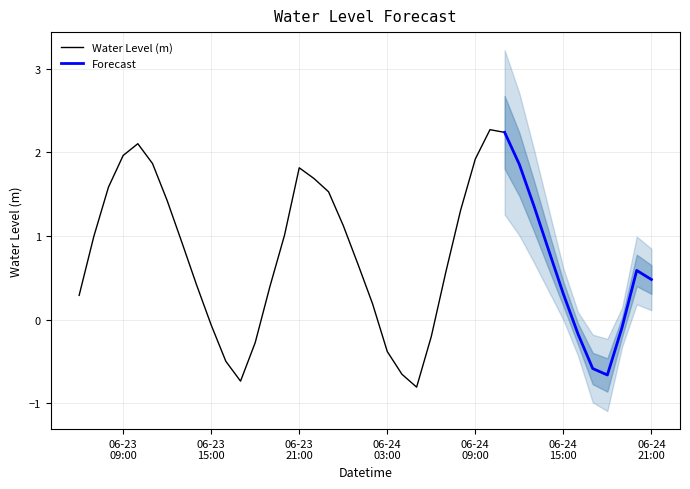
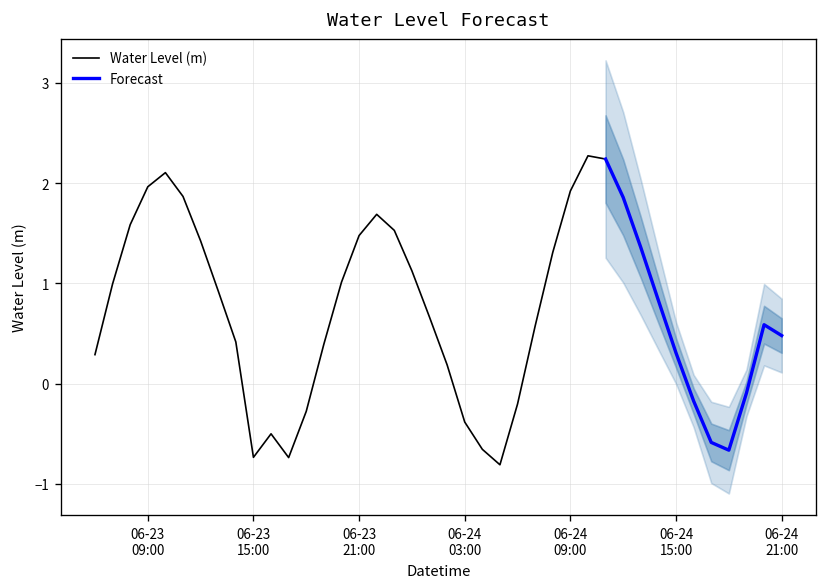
Water Level (m), 06-23 15:00: -0.1 -> -0.7
Water Level (m), 06-23 21:00: 1.8 -> 1.5
